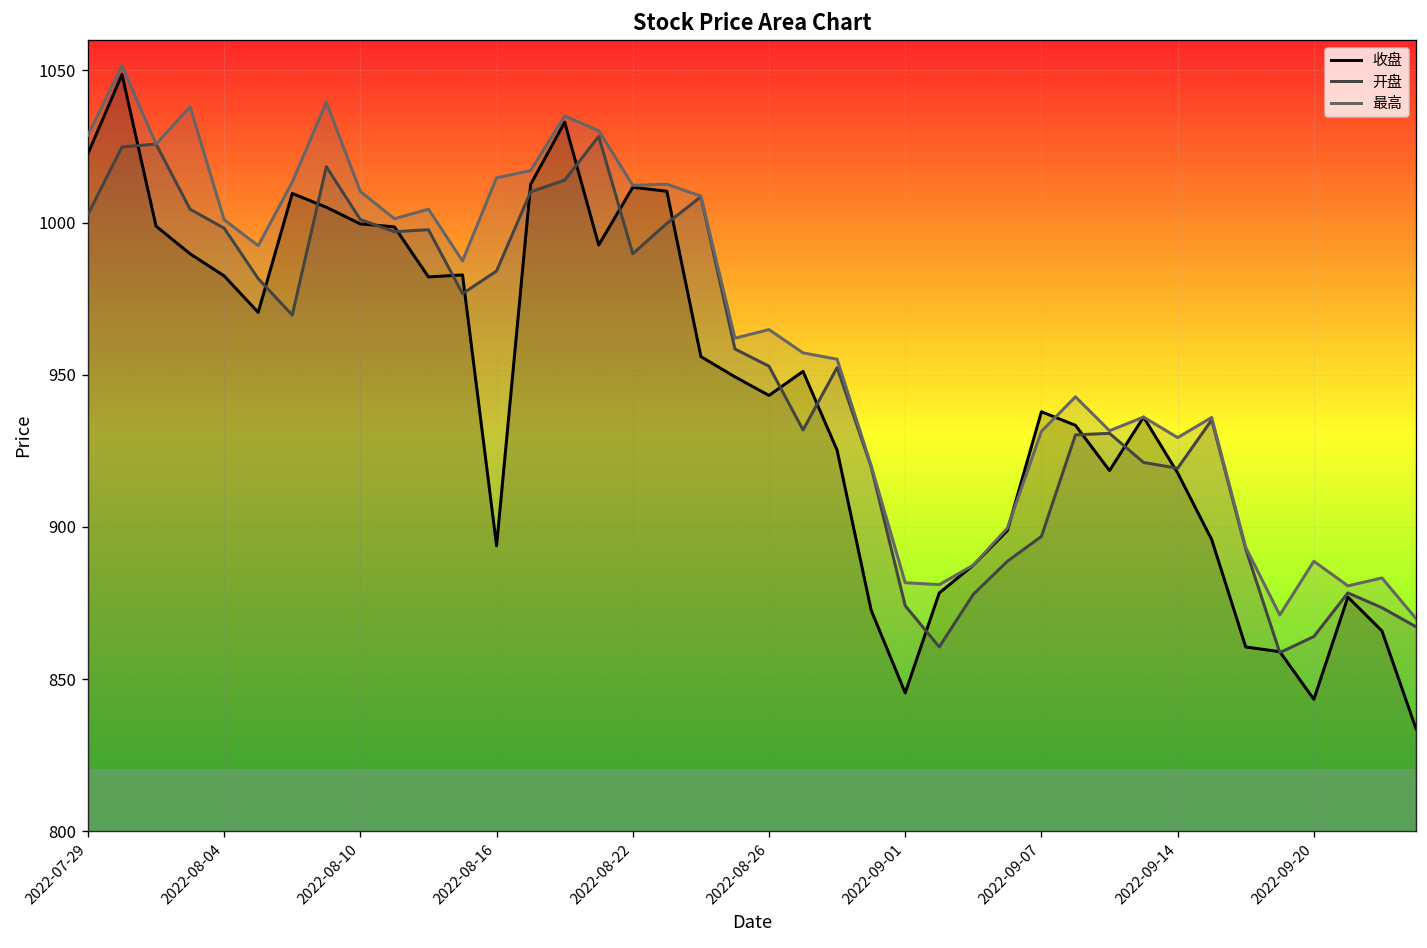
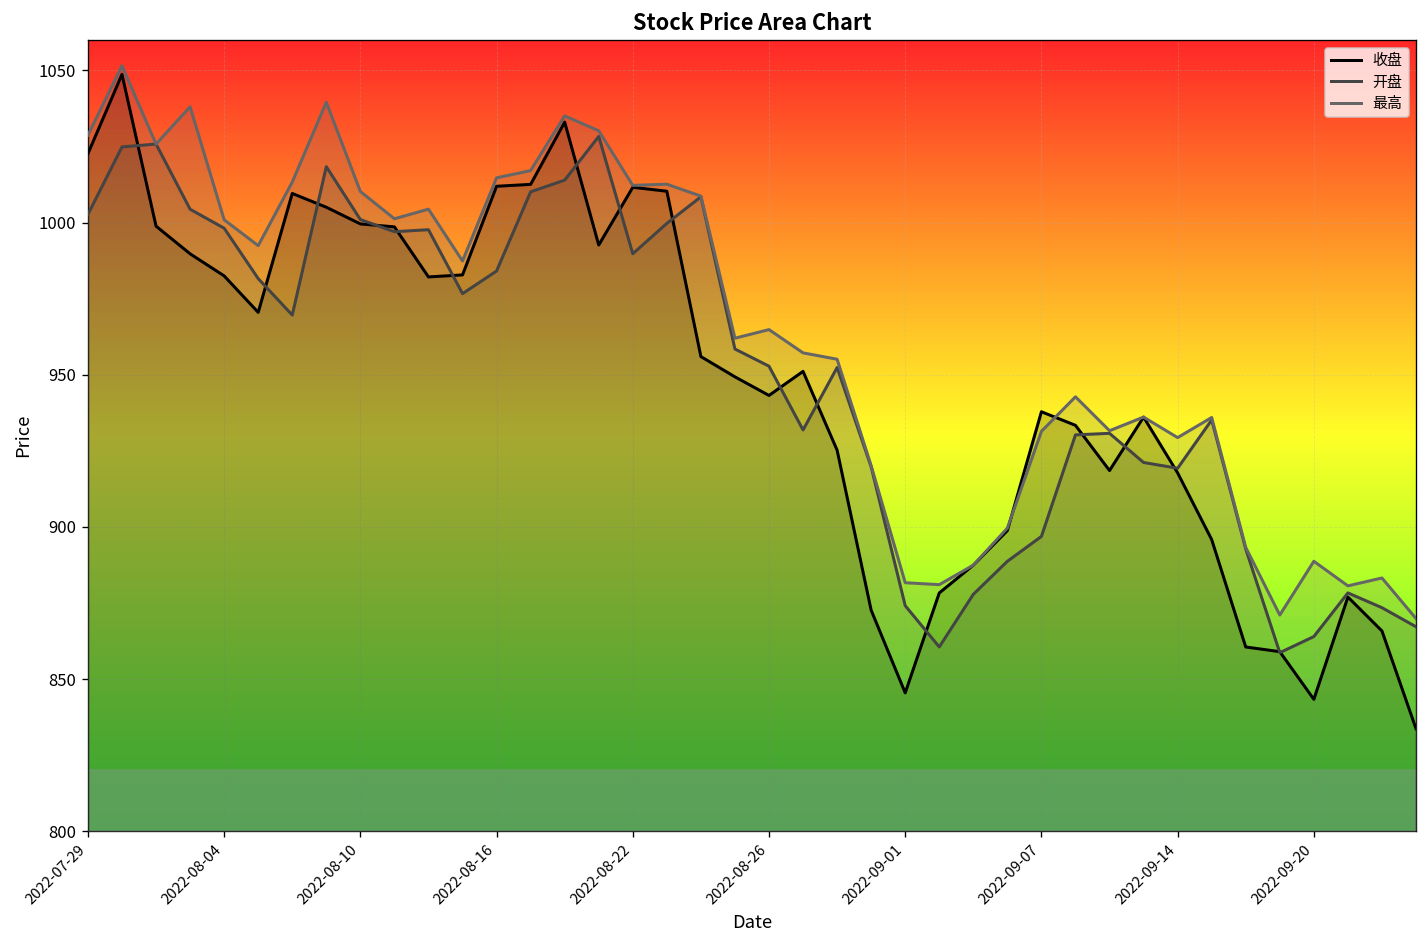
收盘, 2022-08-16: 894 -> 1012
